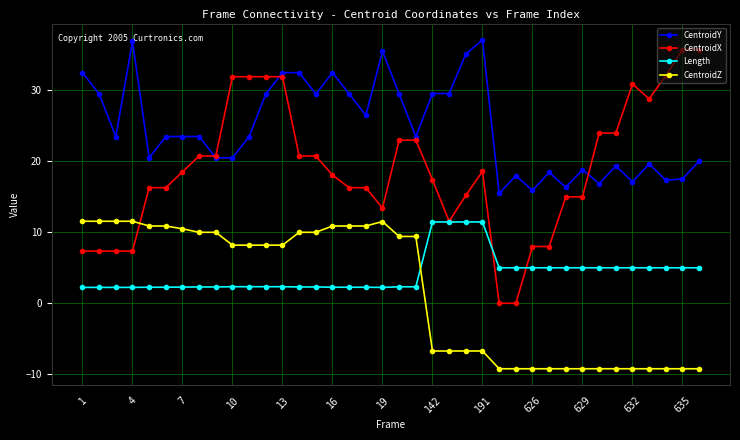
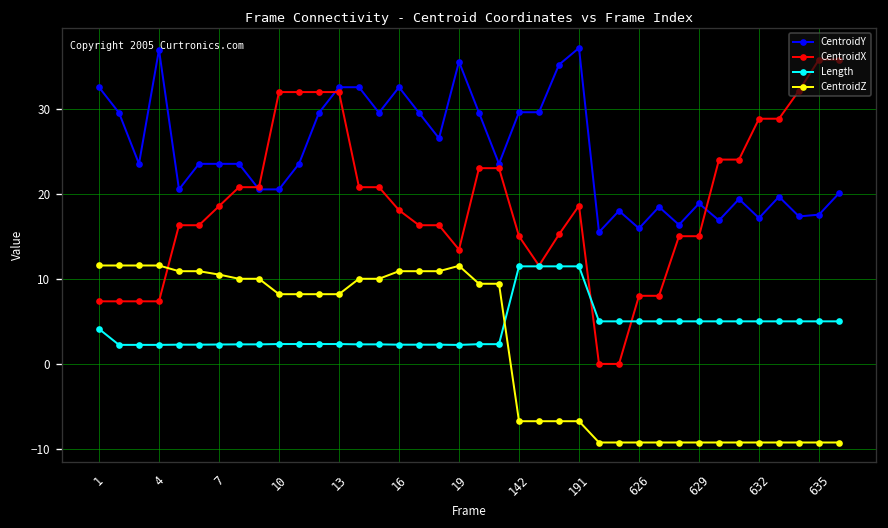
Length, 1: 2 -> 4
CentroidX, 142: 17 -> 15
CentroidX, 632: 31 -> 29
